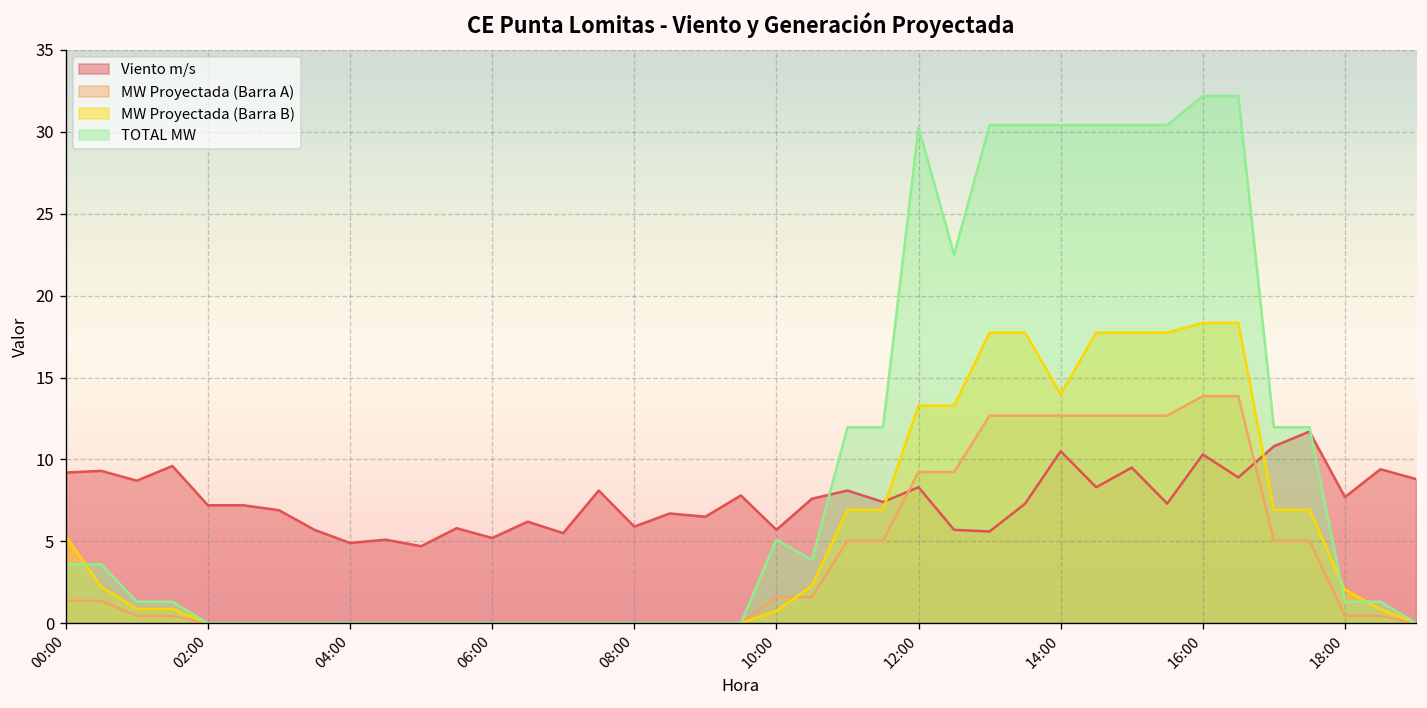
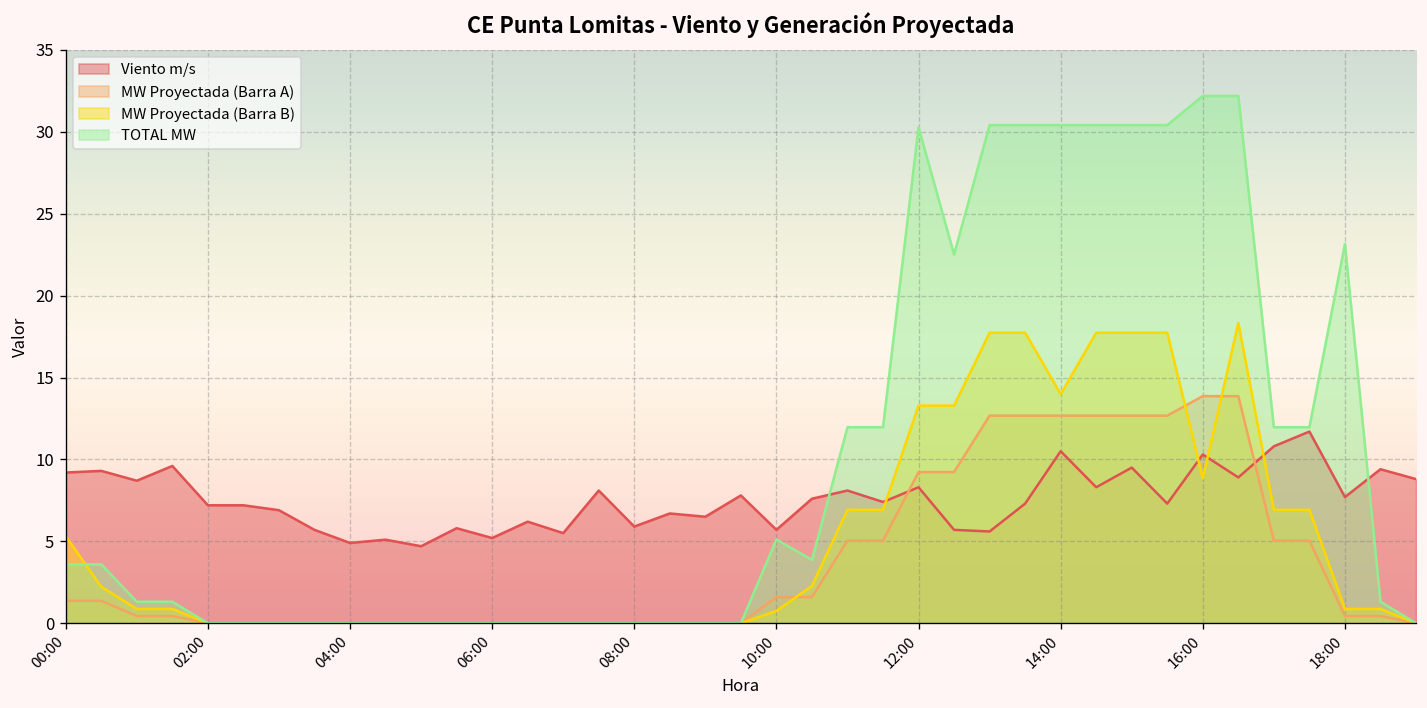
MW Proyectada (Barra B), 16:00: 18.3 -> 8.8
MW Proyectada (Barra B), 18:00: 2.0 -> 0.9
TOTAL MW, 18:00: 1.3 -> 23.2
